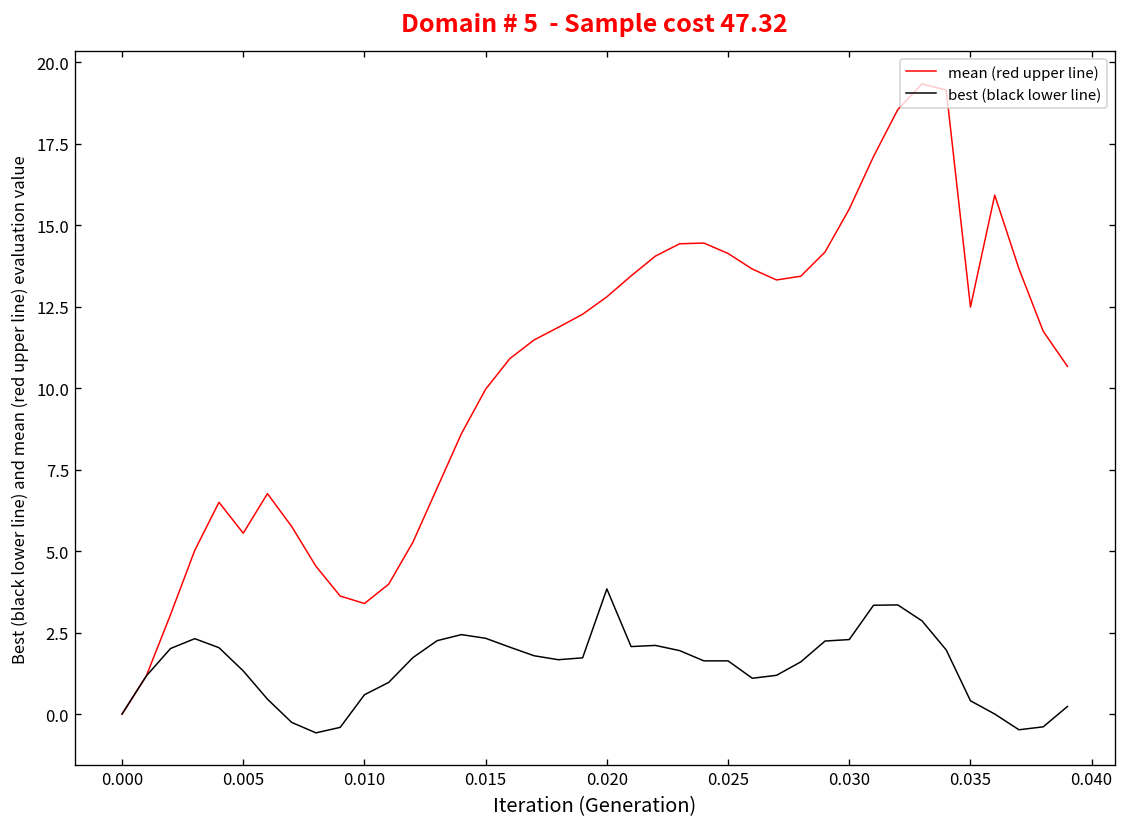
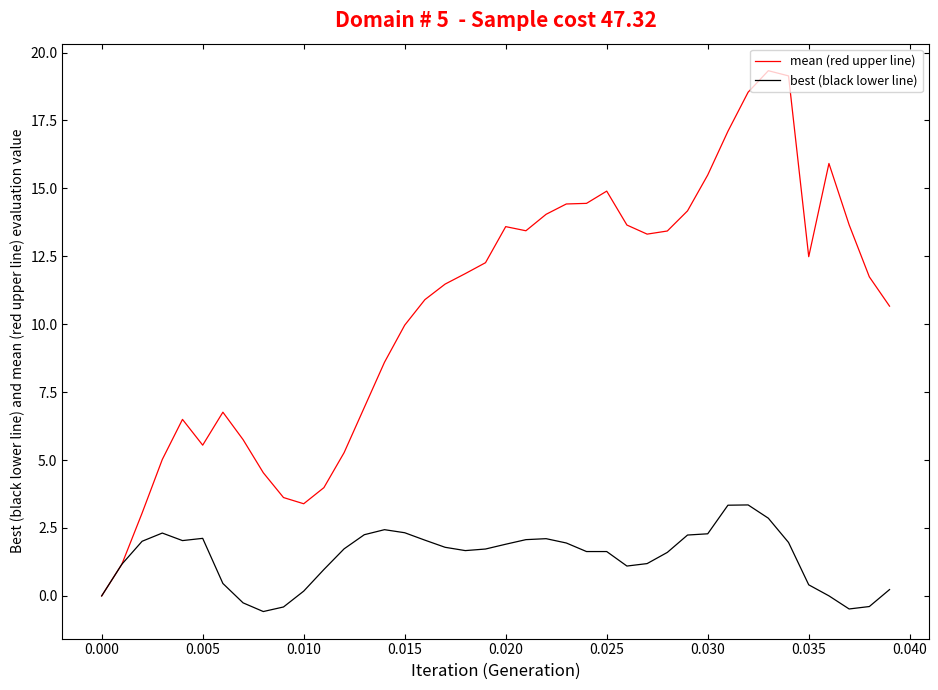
best (black lower line), 0.005: 1.3 -> 2.1
best (black lower line), 0.010: 0.6 -> 0.2
mean (red upper line), 0.020: 12.8 -> 13.6
best (black lower line), 0.020: 3.8 -> 1.9
mean (red upper line), 0.025: 14.1 -> 14.9
